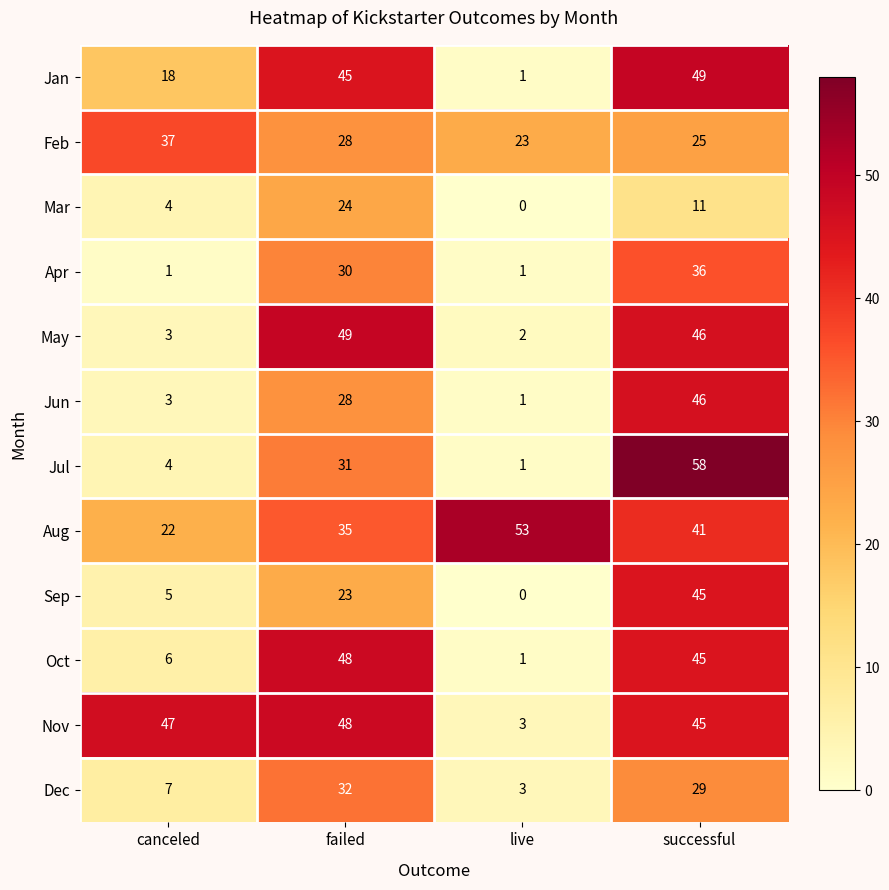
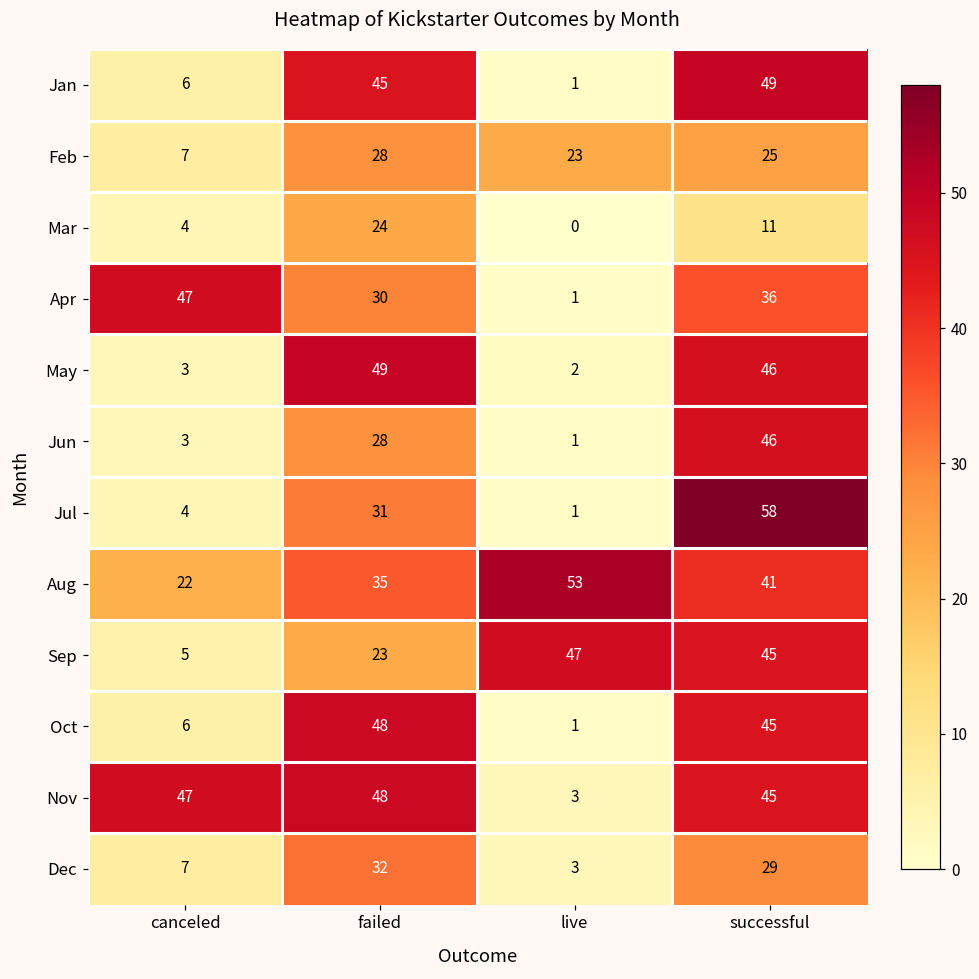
Jan, canceled: 18 -> 6
Feb, canceled: 37 -> 7
Apr, canceled: 1 -> 47
Sep, live: 0 -> 47
